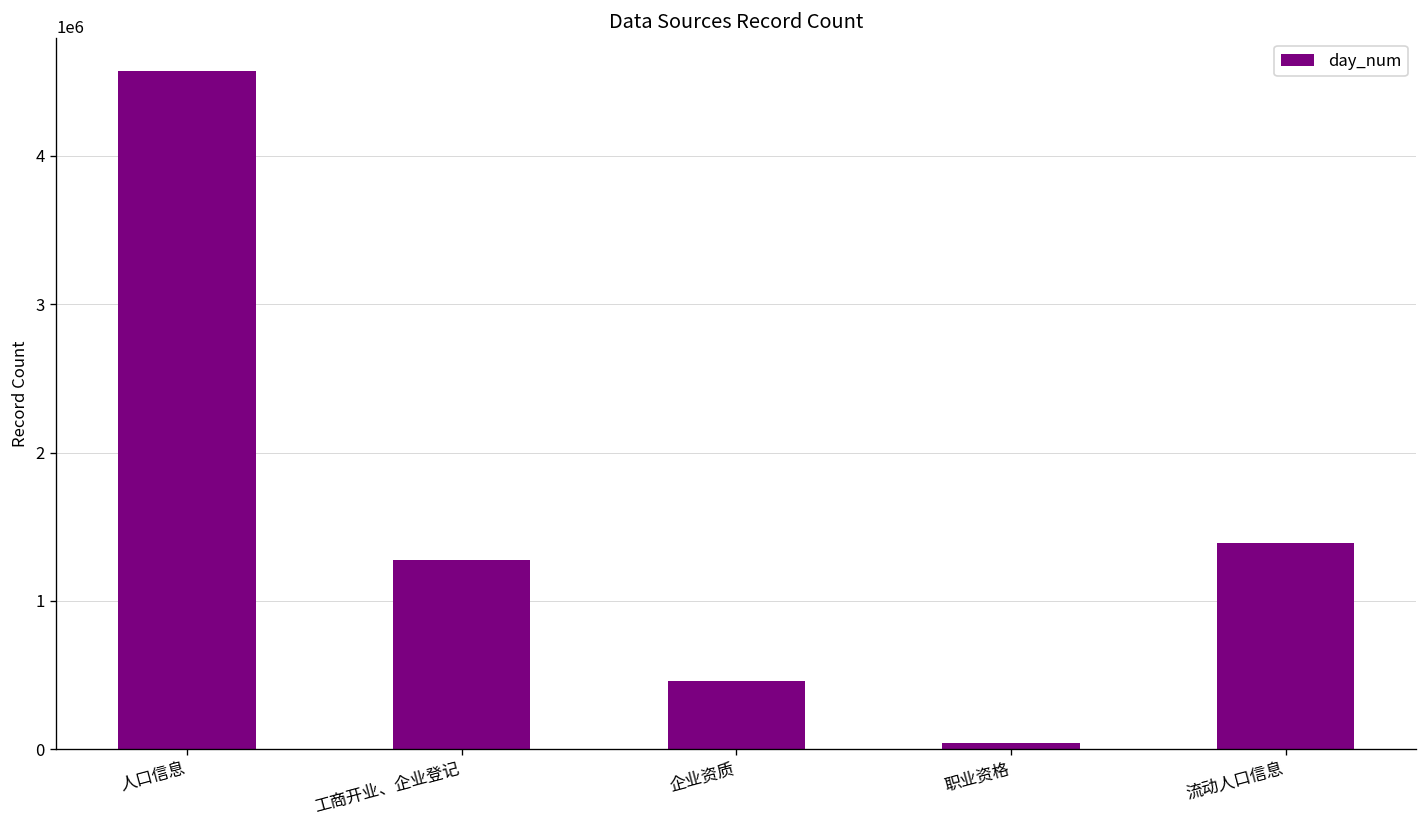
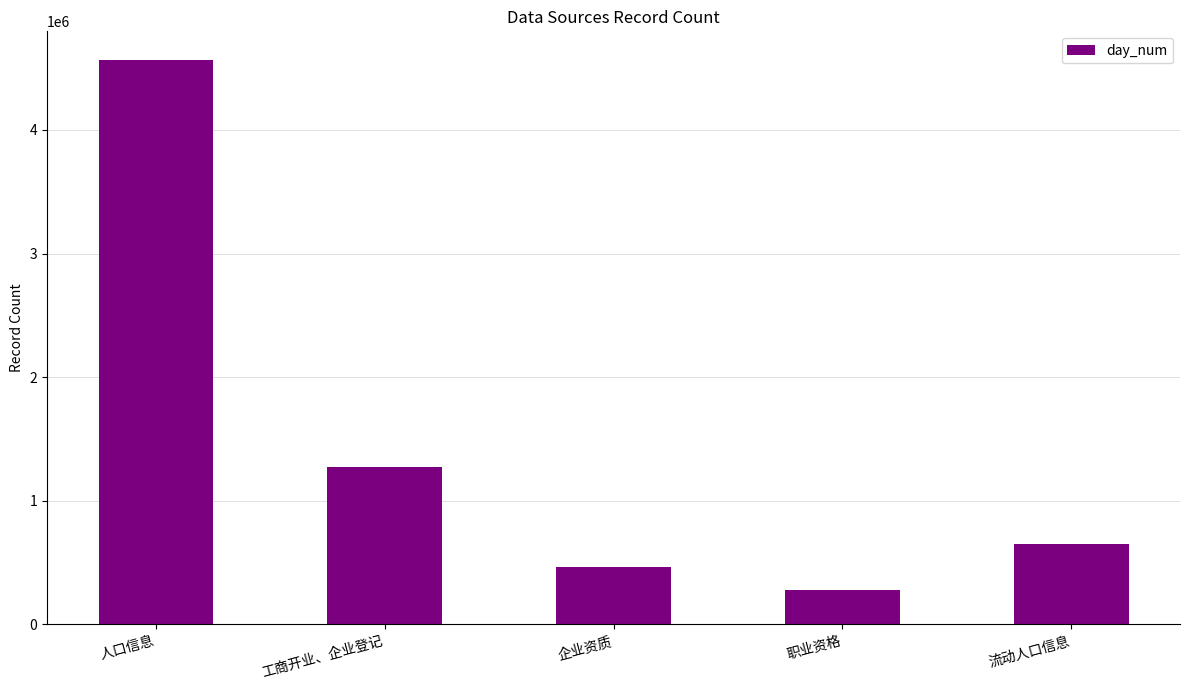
职业资格: 40000 -> 270000
流动人口信息: 1390000 -> 650000
